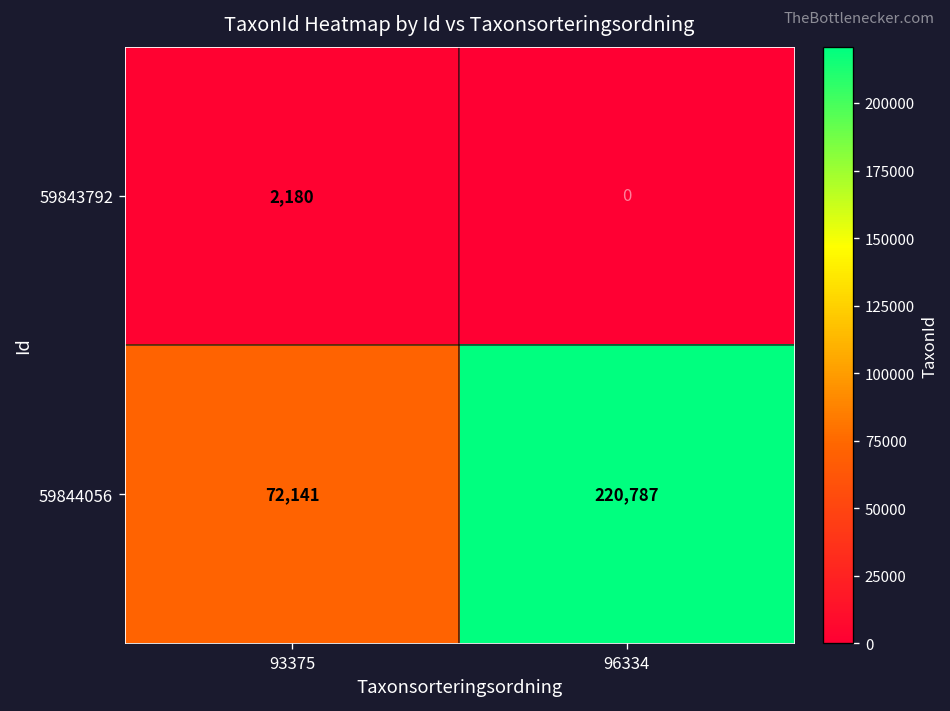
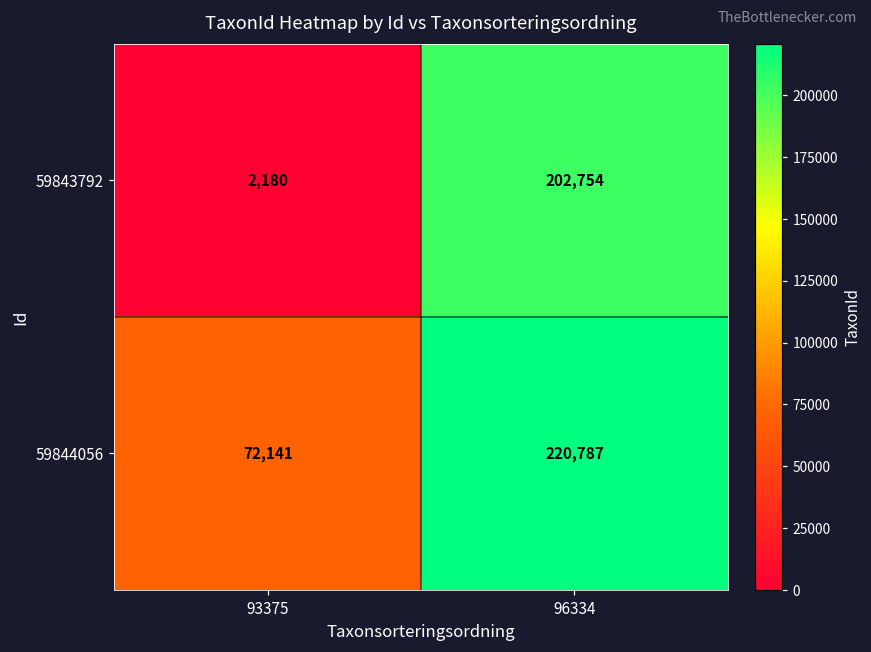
59843792, 96334: 0 -> 202,754
